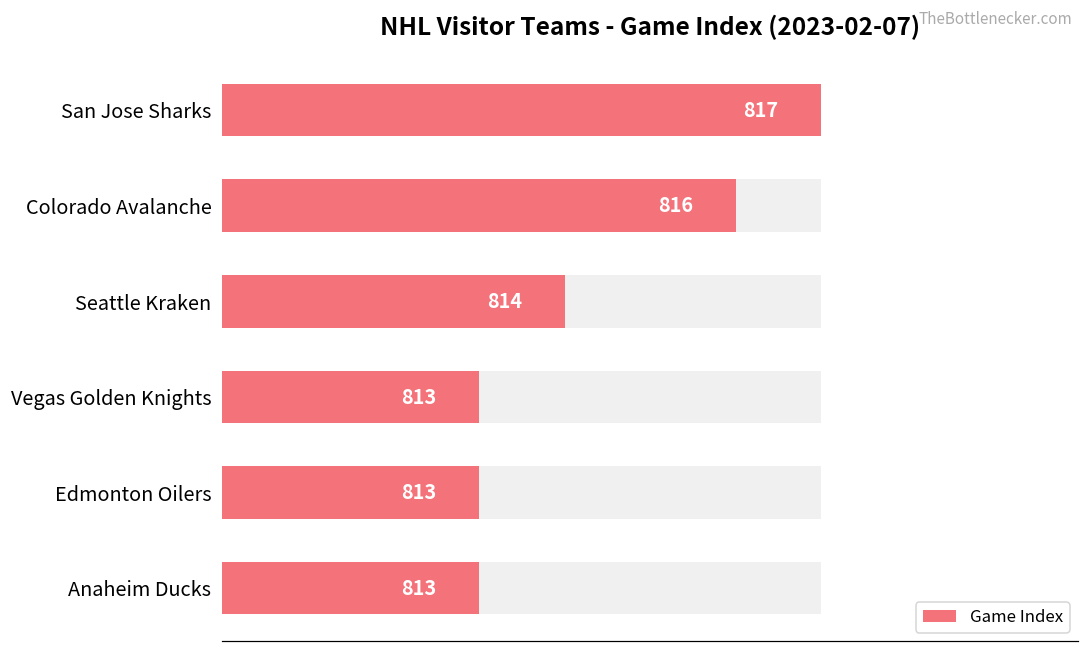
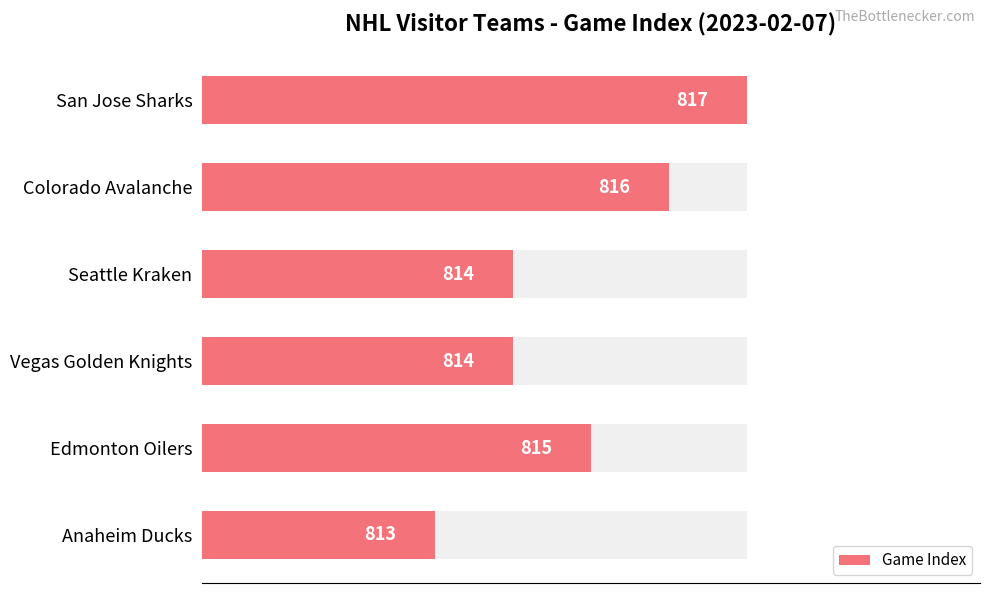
Game Index, Vegas Golden Knights: 813 -> 814
Game Index, Edmonton Oilers: 813 -> 815
